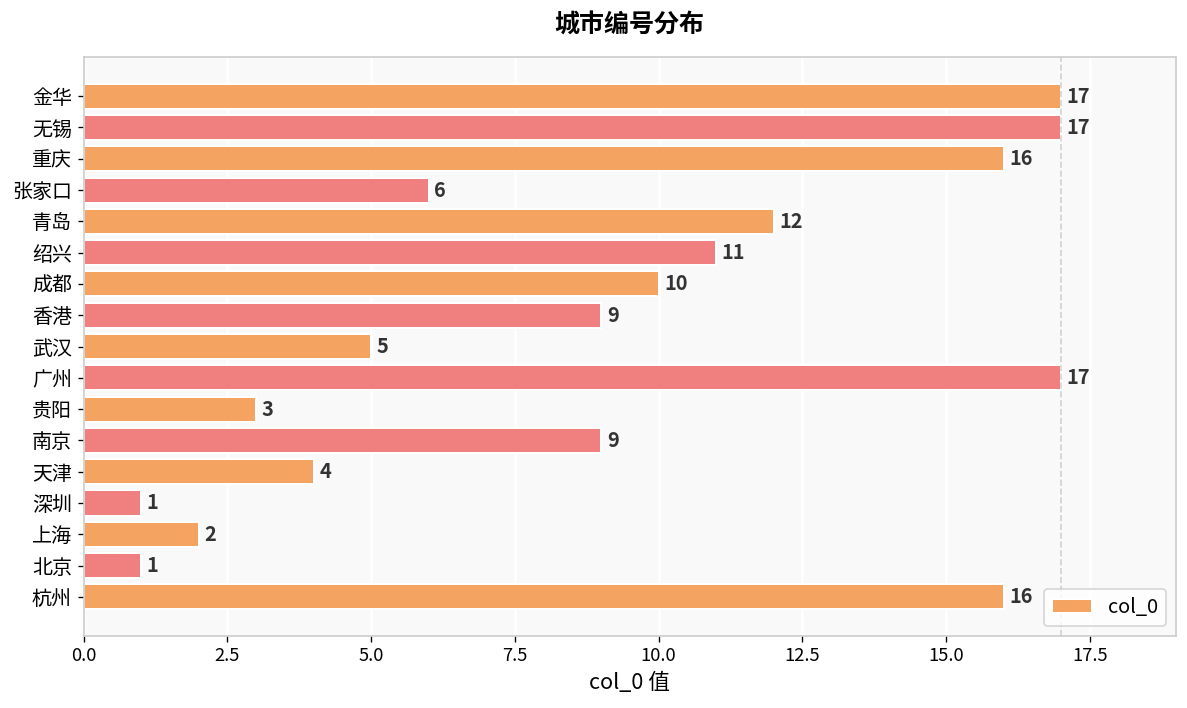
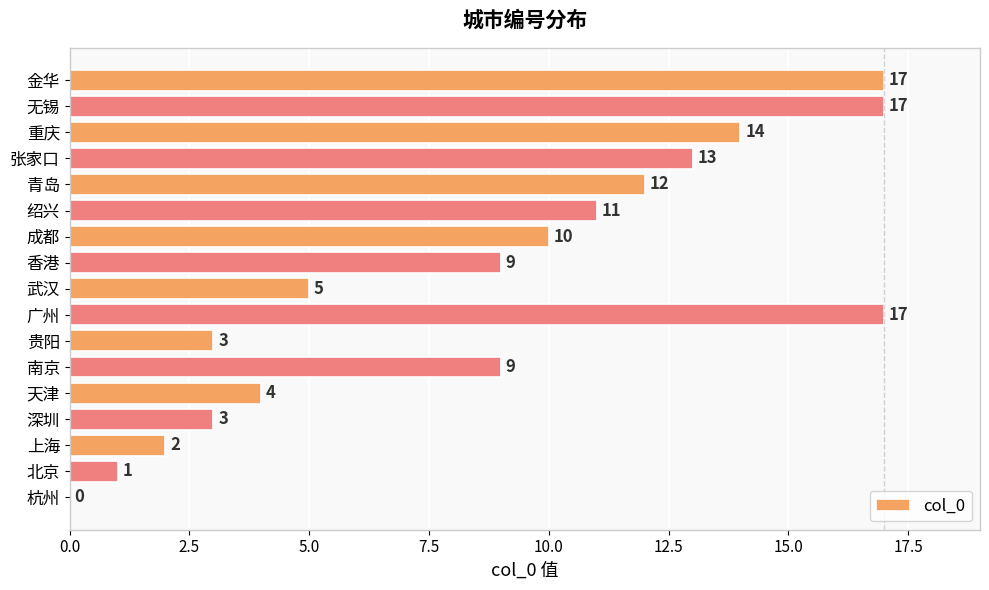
重庆: 16 -> 14
张家口: 6 -> 13
深圳: 1 -> 3
杭州: 16 -> 0
